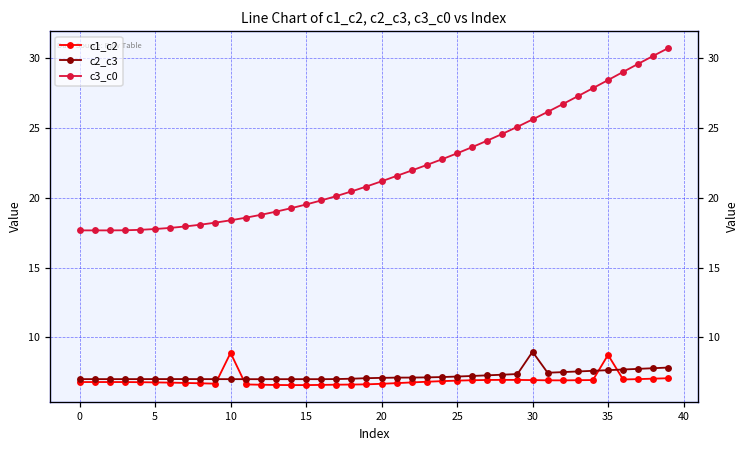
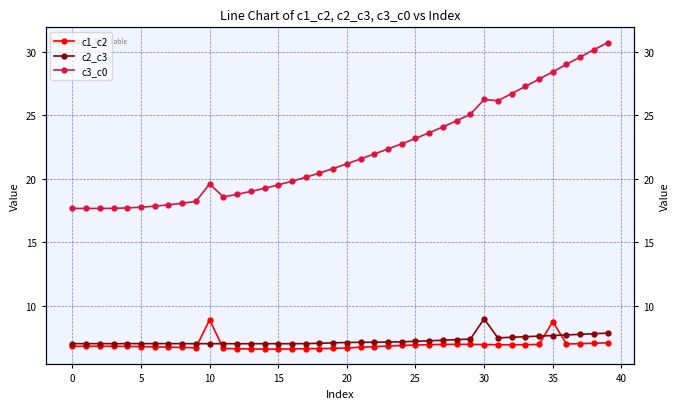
c3_c0, 10: 18.4 -> 19.6
c3_c0, 30: 25.6 -> 26.2
